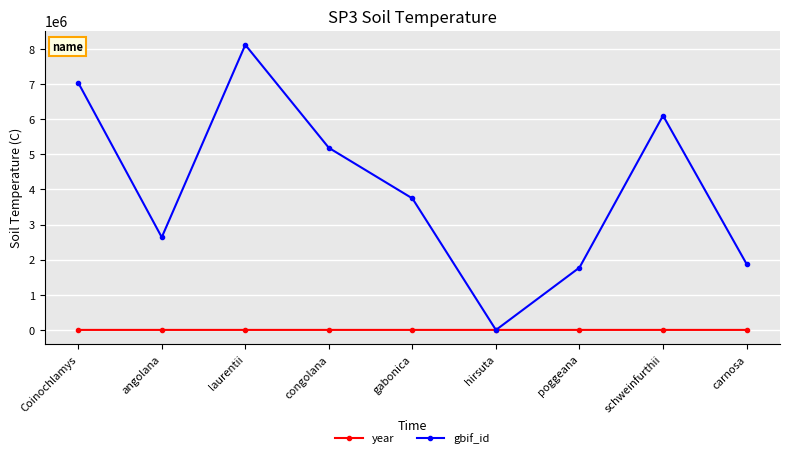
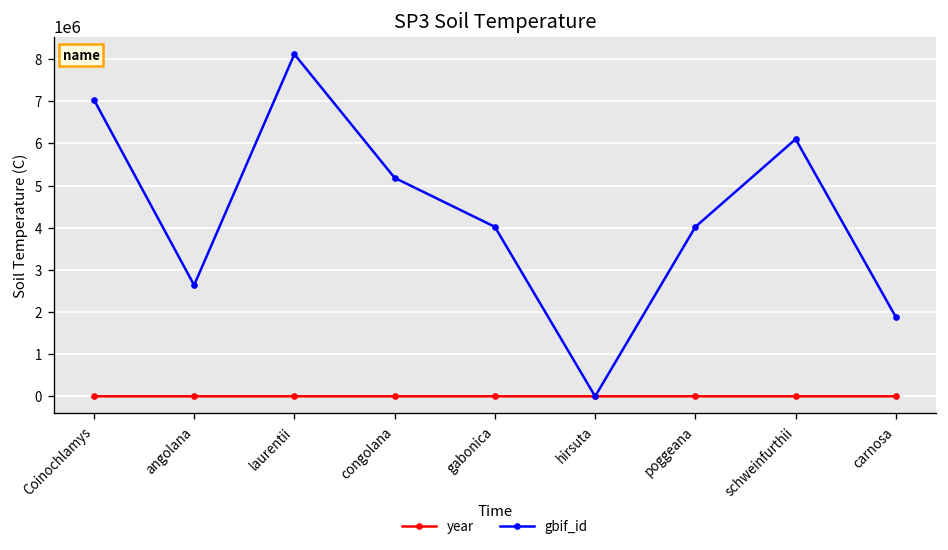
gbif_id, gabonica: 3700000 -> 4000000
gbif_id, poggeana: 1800000 -> 4000000
